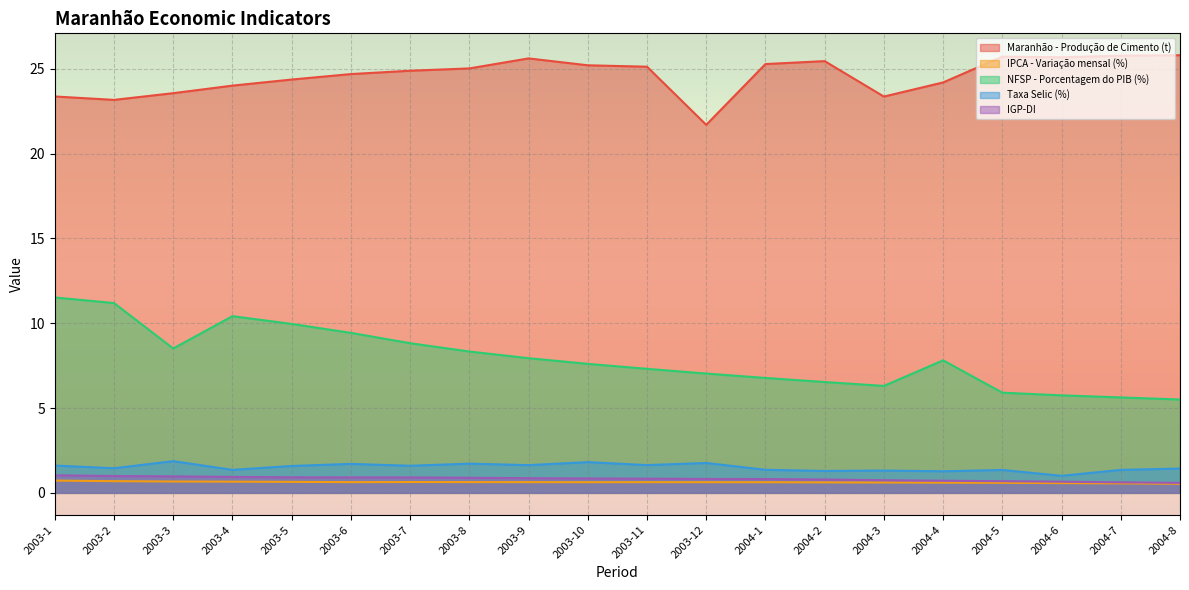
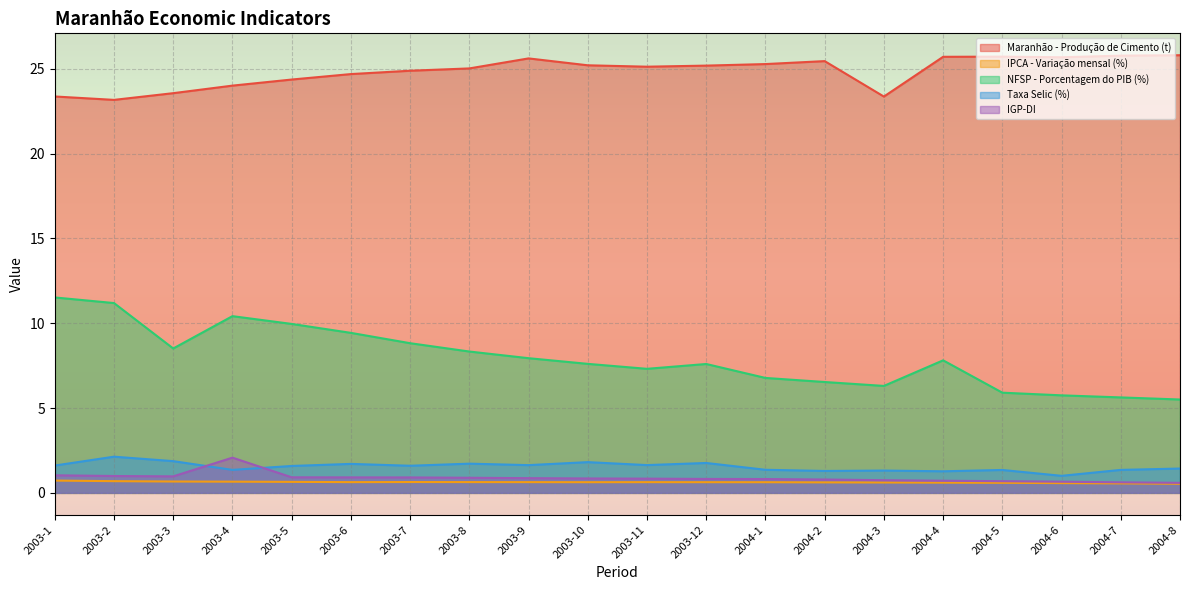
Taxa Selic (%), 2003-2: 1.5 -> 2.1
IGP-DI, 2003-4: 0.9 -> 2.1
Maranhão - Produção de Cimento (t), 2003-12: 21.7 -> 25.2
NFSP - Porcentagem do PIB (%), 2003-12: 7.0 -> 7.6
Maranhão - Produção de Cimento (t), 2004-4: 24.2 -> 25.7
